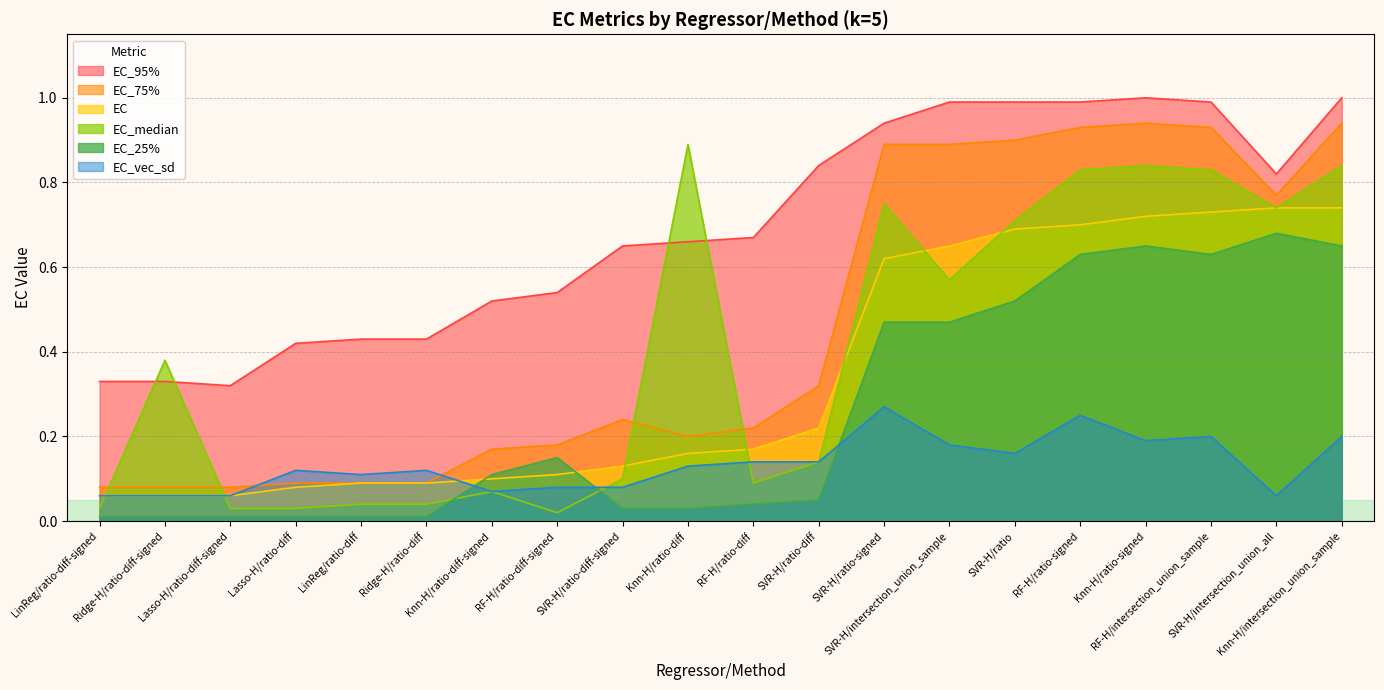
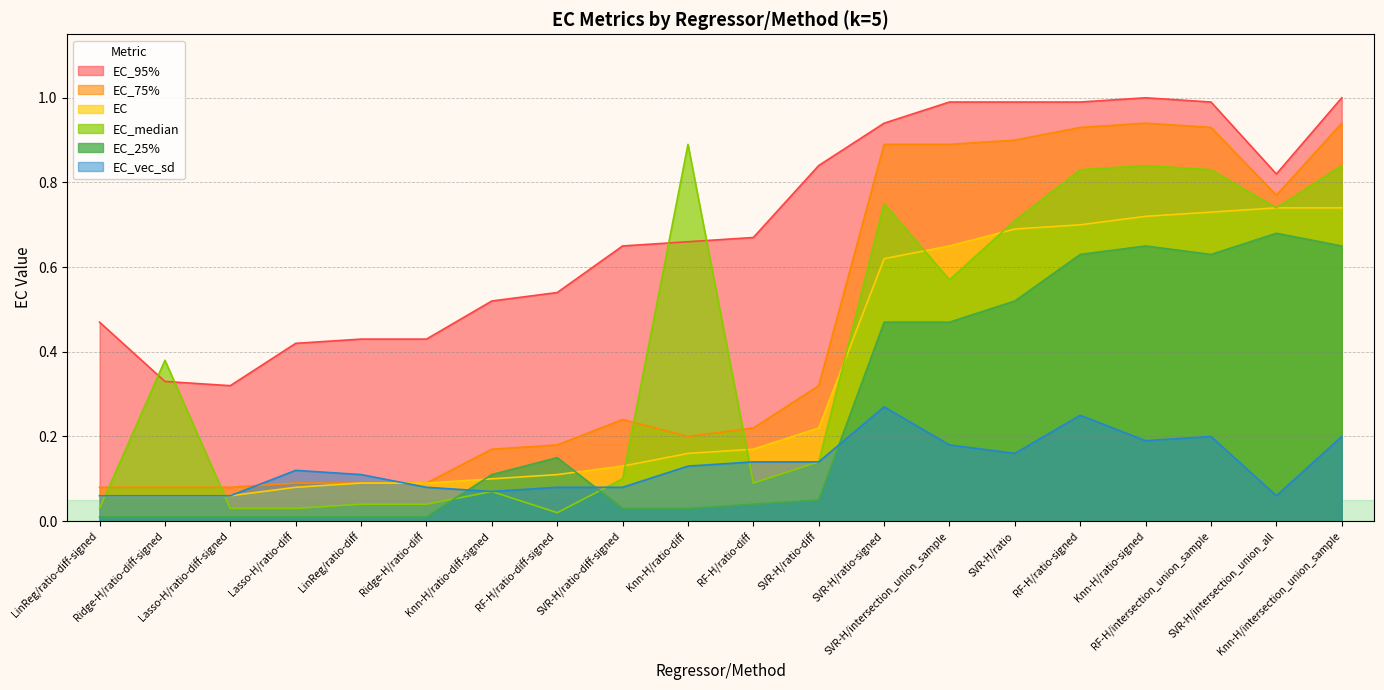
EC_95%, LinReg/ratio-diff-signed: 0.33 -> 0.47
EC_vec_sd, Ridge-H/ratio-diff: 0.12 -> 0.08
